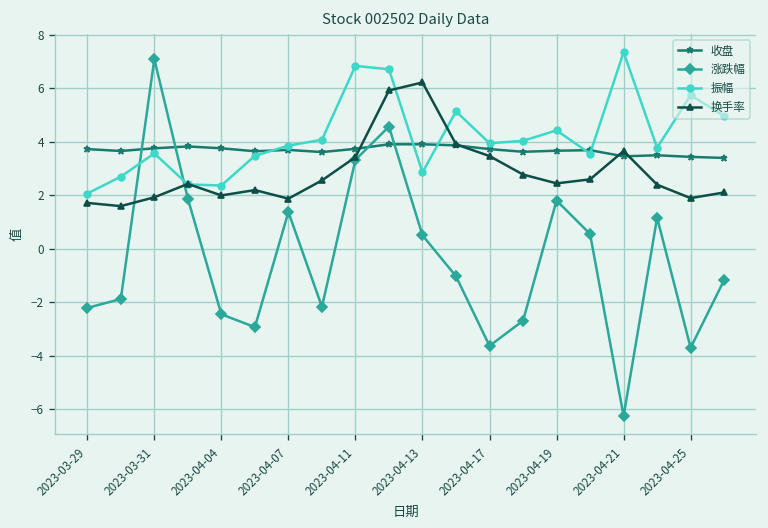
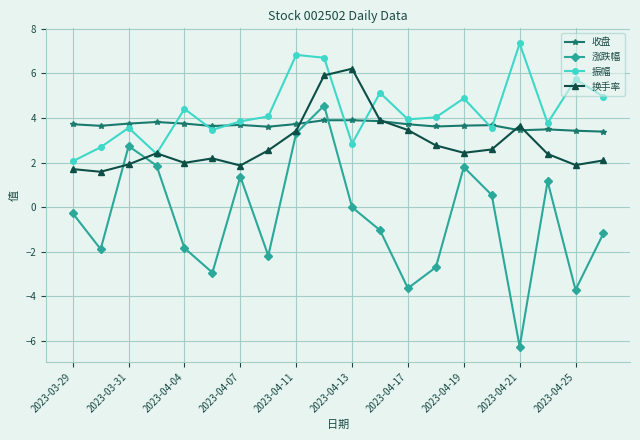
涨跌幅, 2023-03-29: -2.2 -> -0.3
涨跌幅, 2023-03-31: 7.1 -> 2.7
涨跌幅, 2023-04-04: -2.5 -> -1.8
振幅, 2023-04-04: 2.4 -> 4.4
涨跌幅, 2023-04-13: 0.5 -> 0.0
振幅, 2023-04-19: 4.4 -> 4.9
